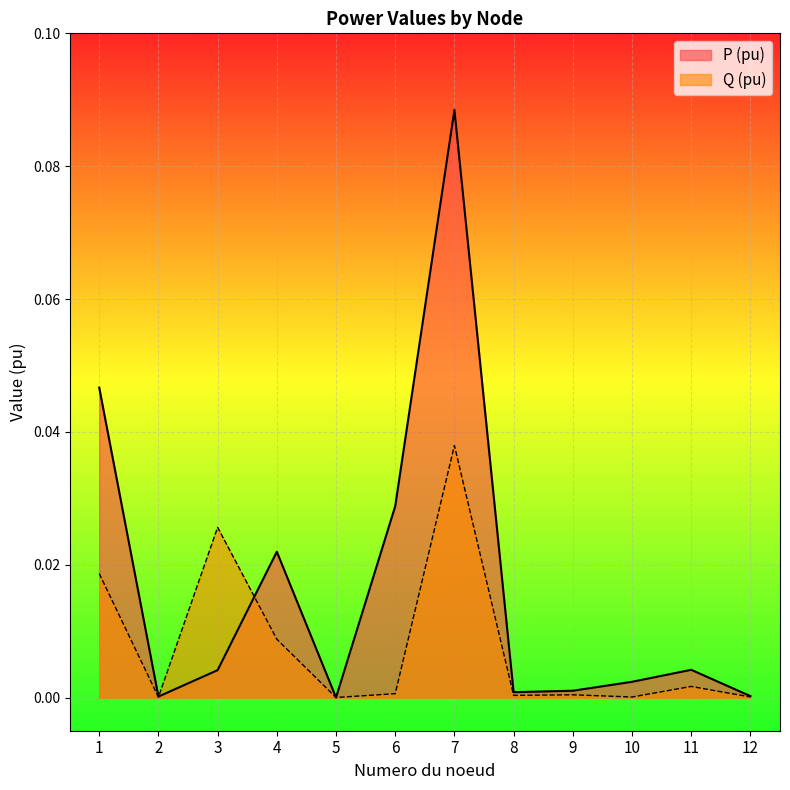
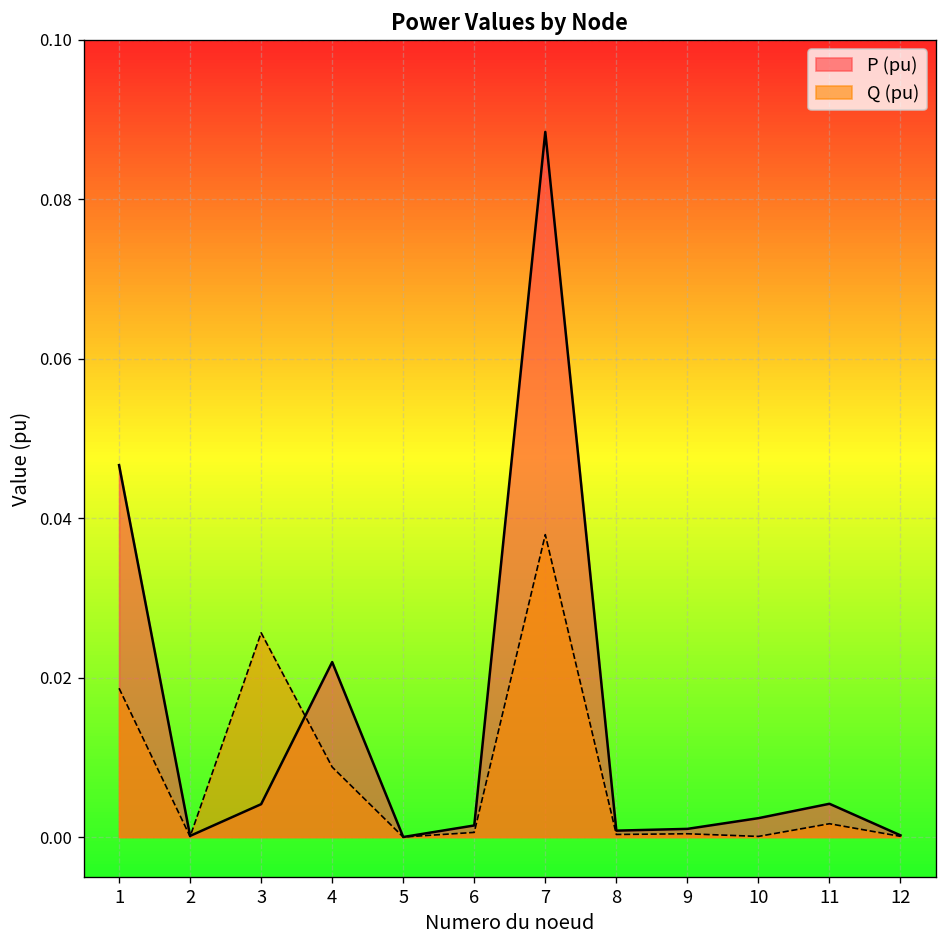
P (pu), 6: 0.029 -> 0.001
